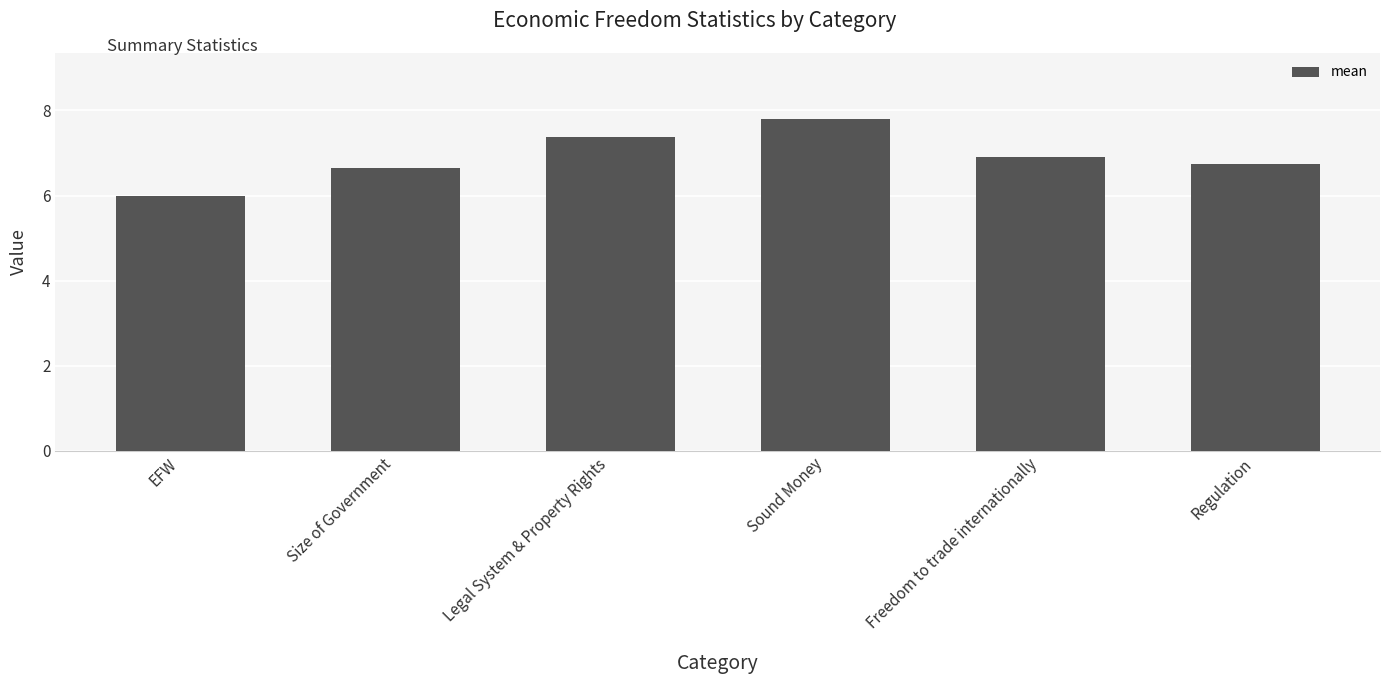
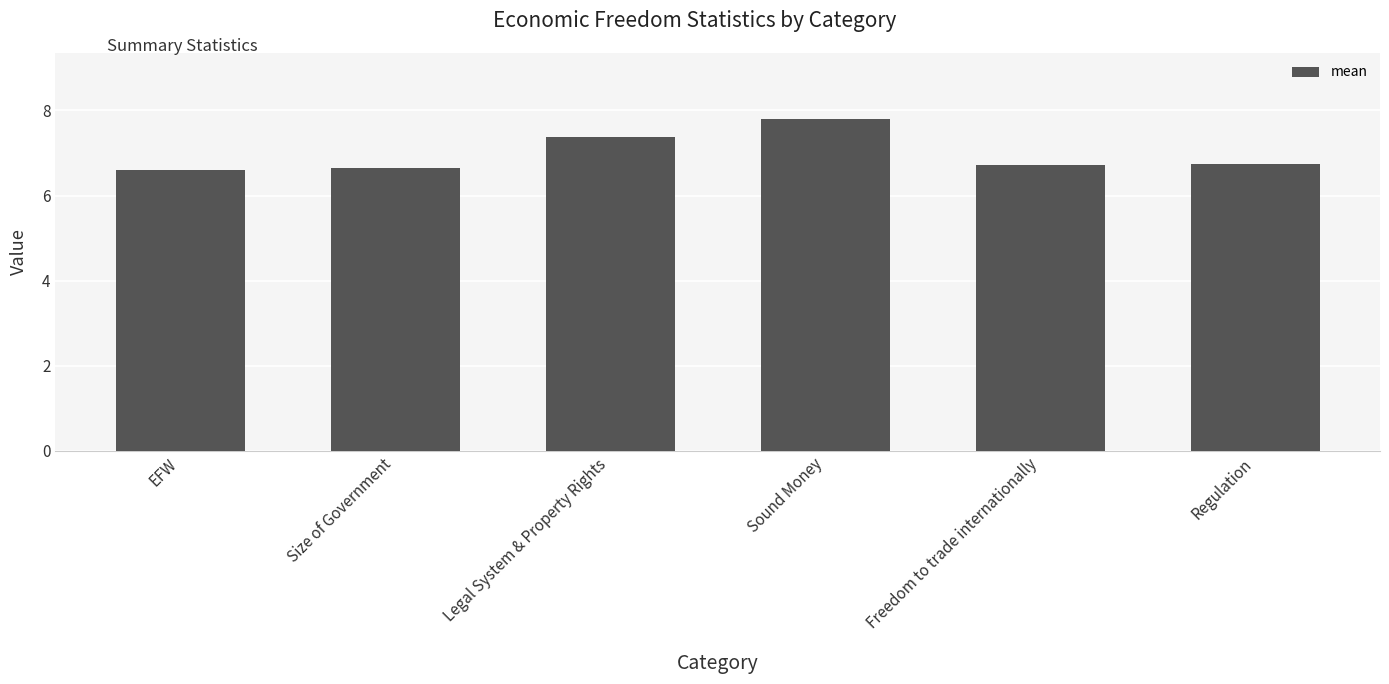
EFW: 6.0 -> 6.6
Freedom to trade internationally: 6.9 -> 6.7
